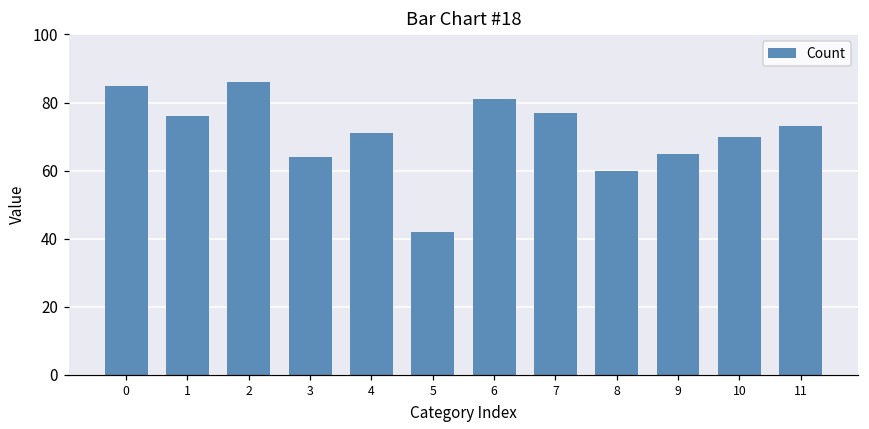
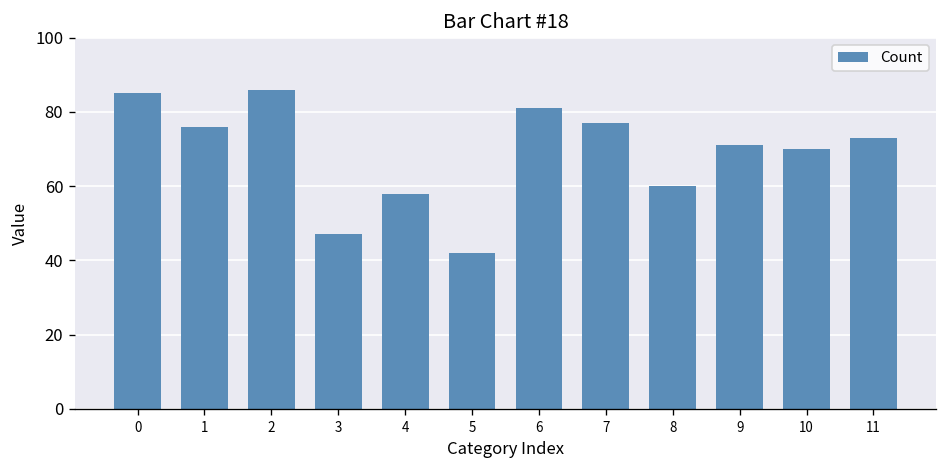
3: 64 -> 47
4: 71 -> 58
9: 65 -> 71
